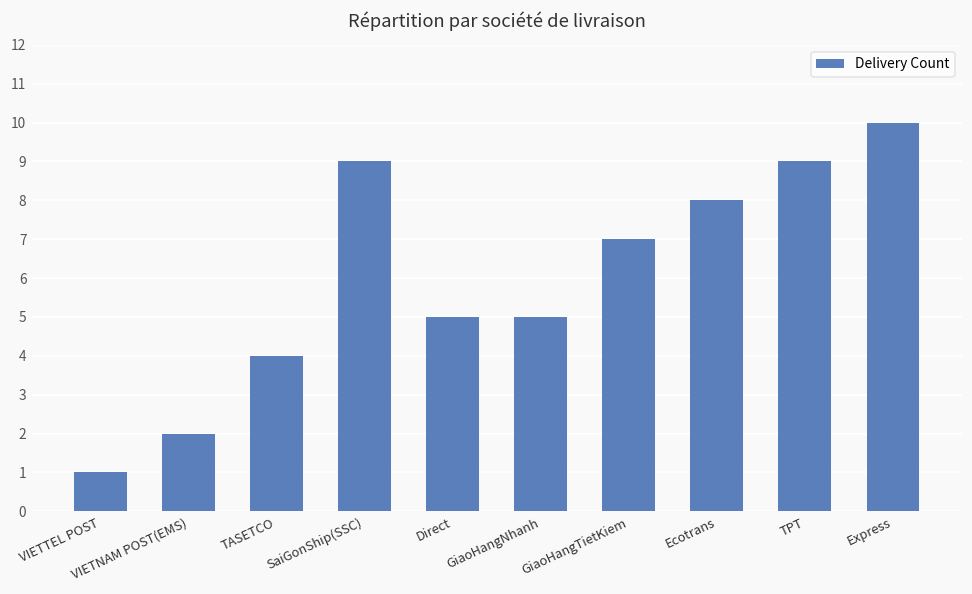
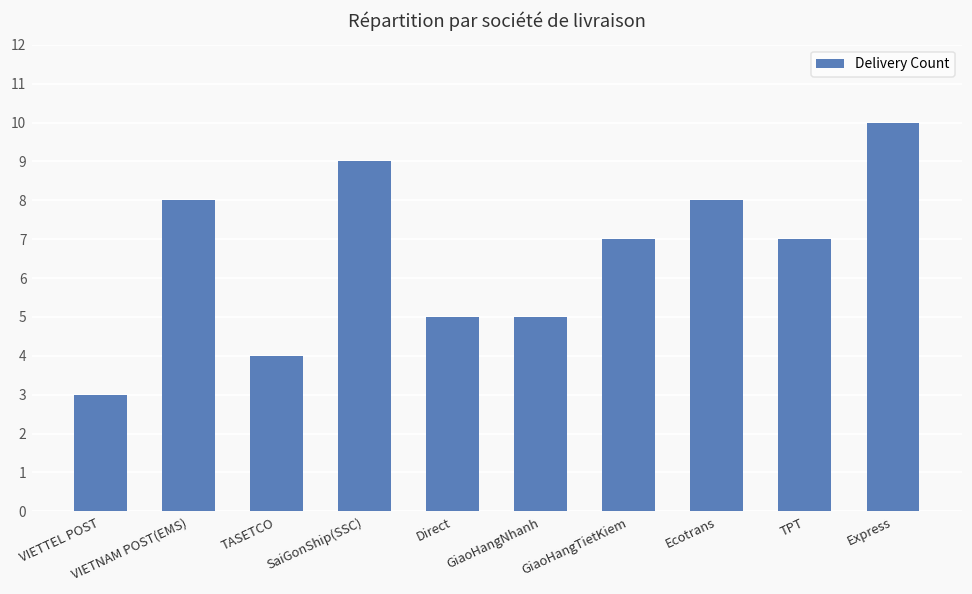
VIETTEL POST: 1 -> 3
VIETNAM POST(EMS): 2 -> 8
TPT: 9 -> 7
